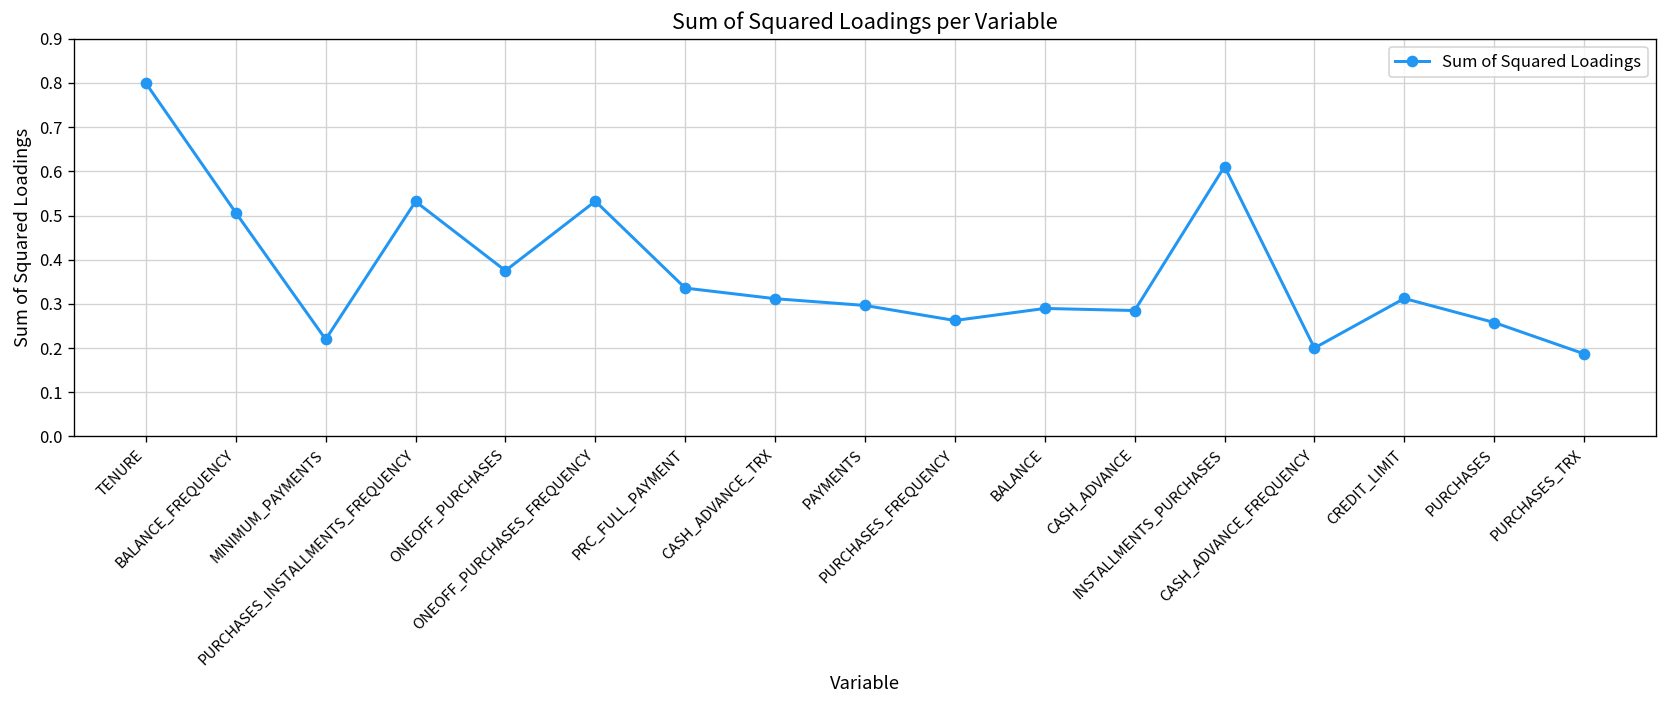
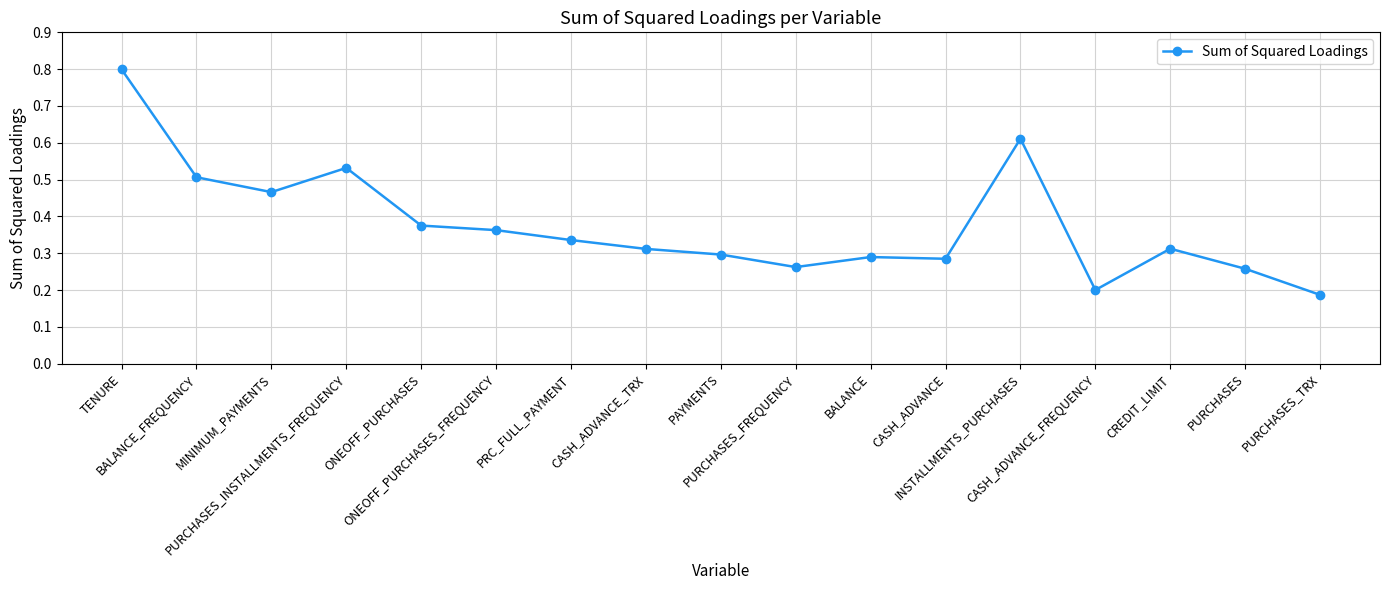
MINIMUM_PAYMENTS: 0.22 -> 0.47
ONEOFF_PURCHASES_FREQUENCY: 0.53 -> 0.36
